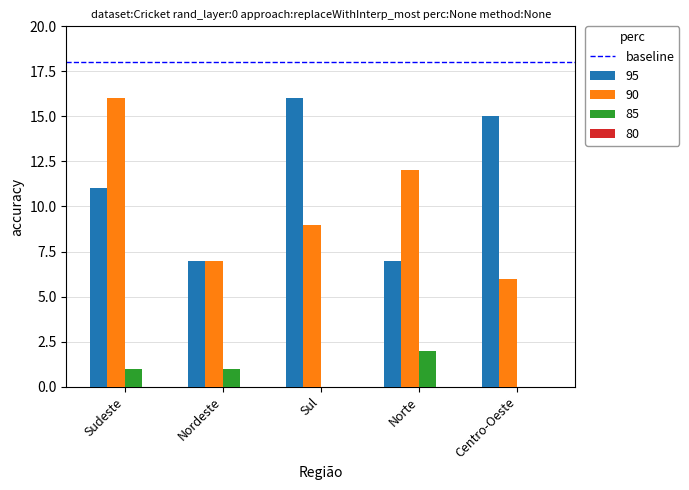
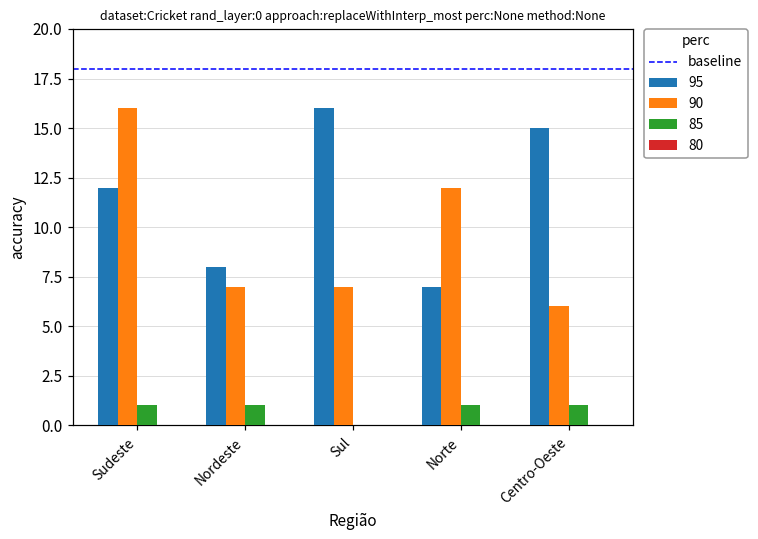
95, Sudeste: 11 -> 12
95, Nordeste: 7 -> 8
90, Sul: 9 -> 7
85, Norte: 2 -> 1
85, Centro-Oeste: 0 -> 1
